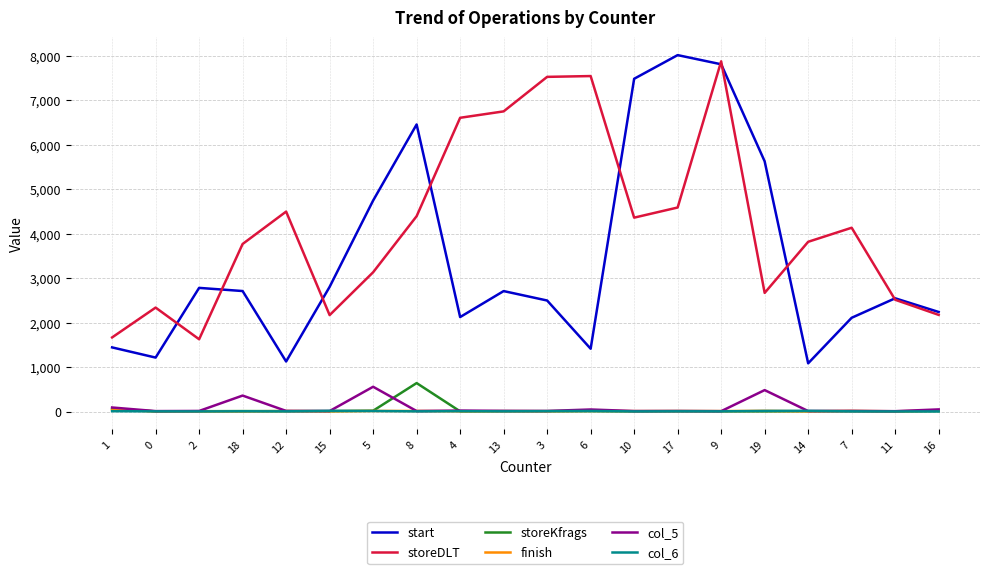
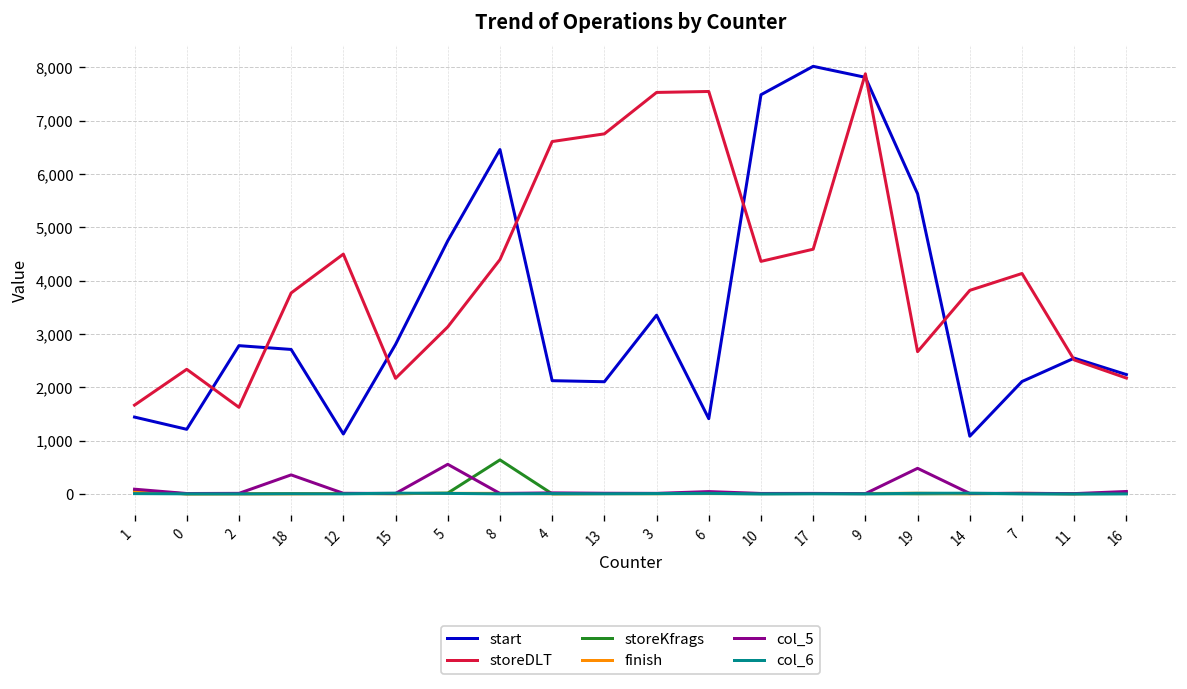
start, 13: 2,700 -> 2,100
start, 3: 2,500 -> 3,400
